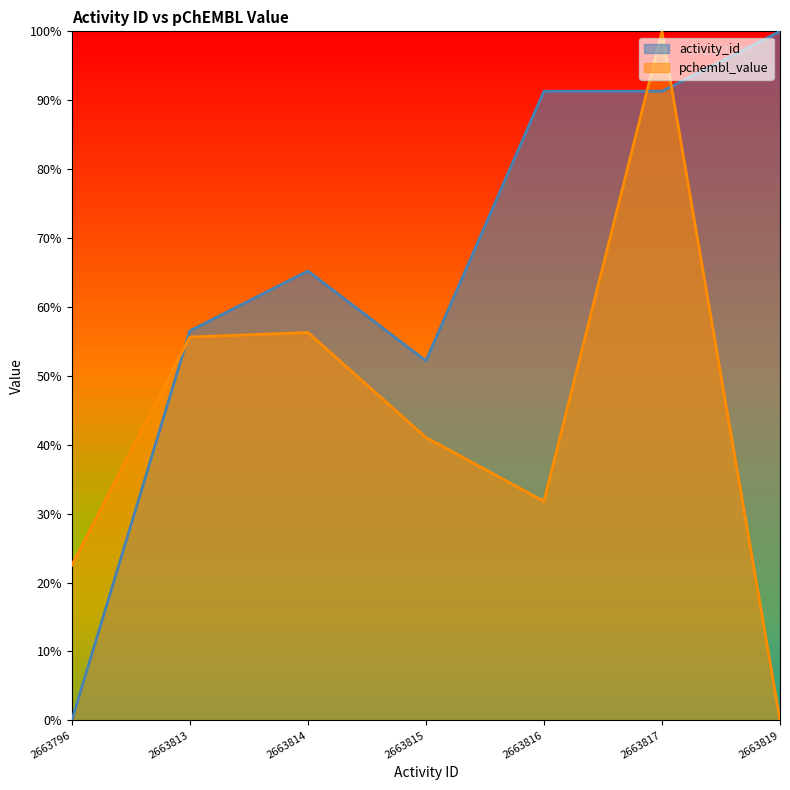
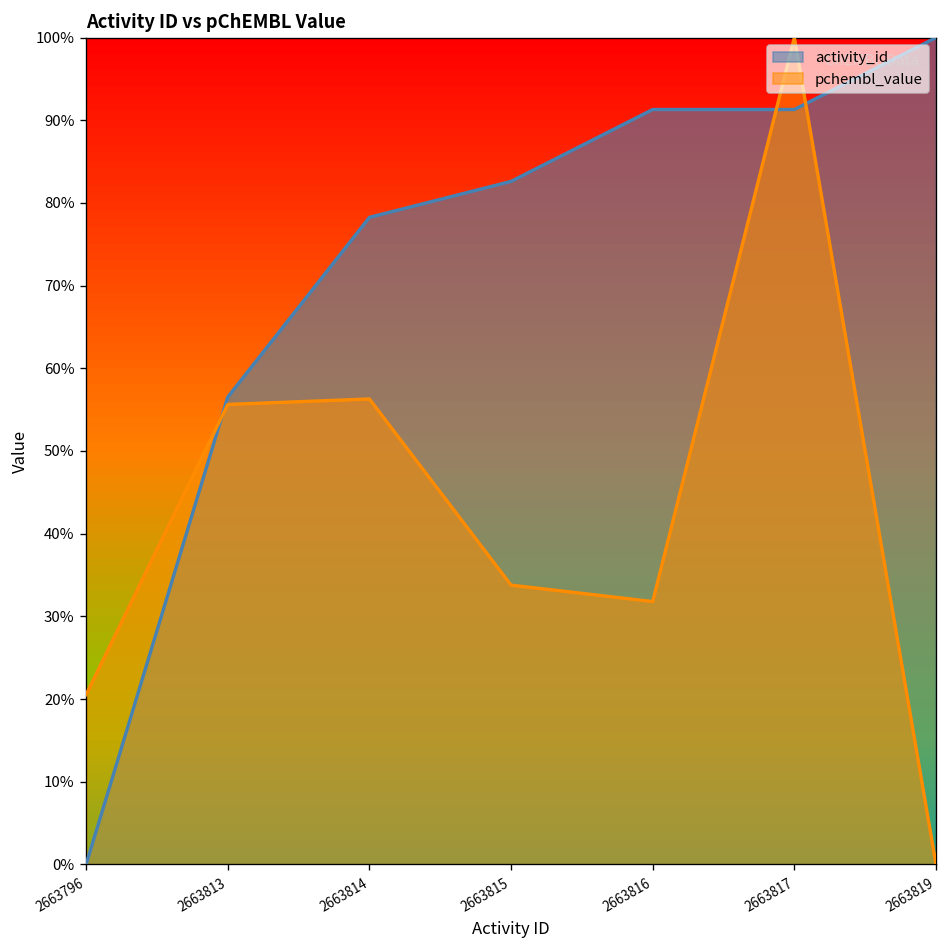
pchembl_value, 2663796: 23% -> 21%
activity_id, 2663814: 65% -> 78%
activity_id, 2663815: 52% -> 83%
pchembl_value, 2663815: 41% -> 34%
